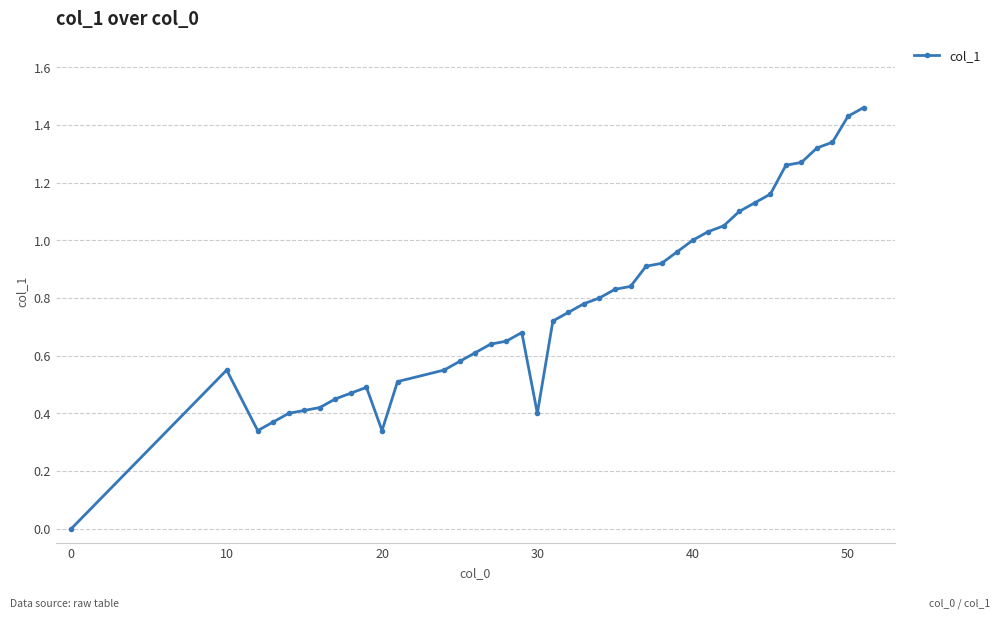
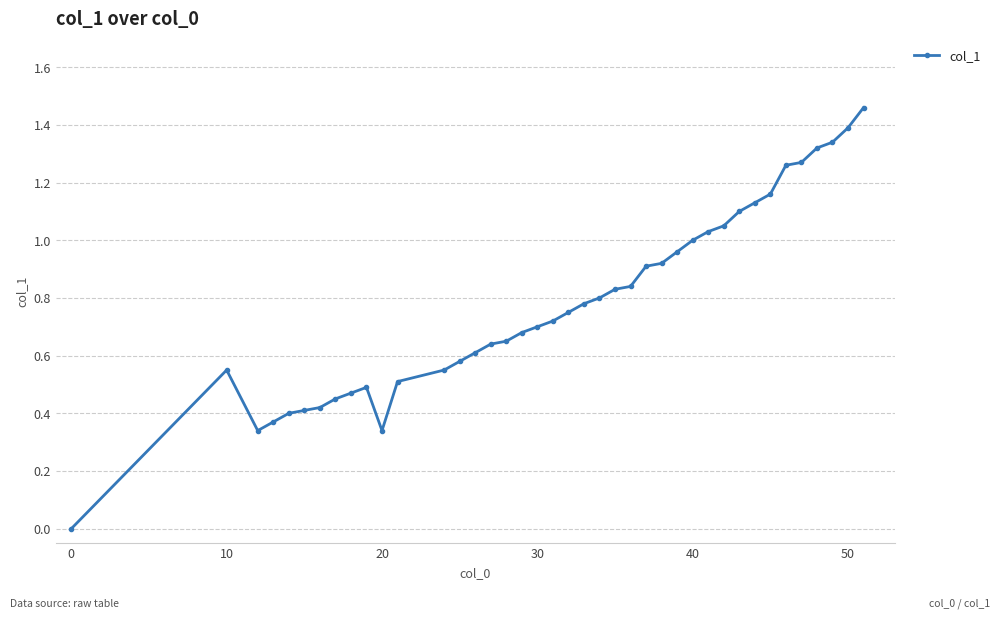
30: 0.4 -> 0.7
50: 1.43 -> 1.39
